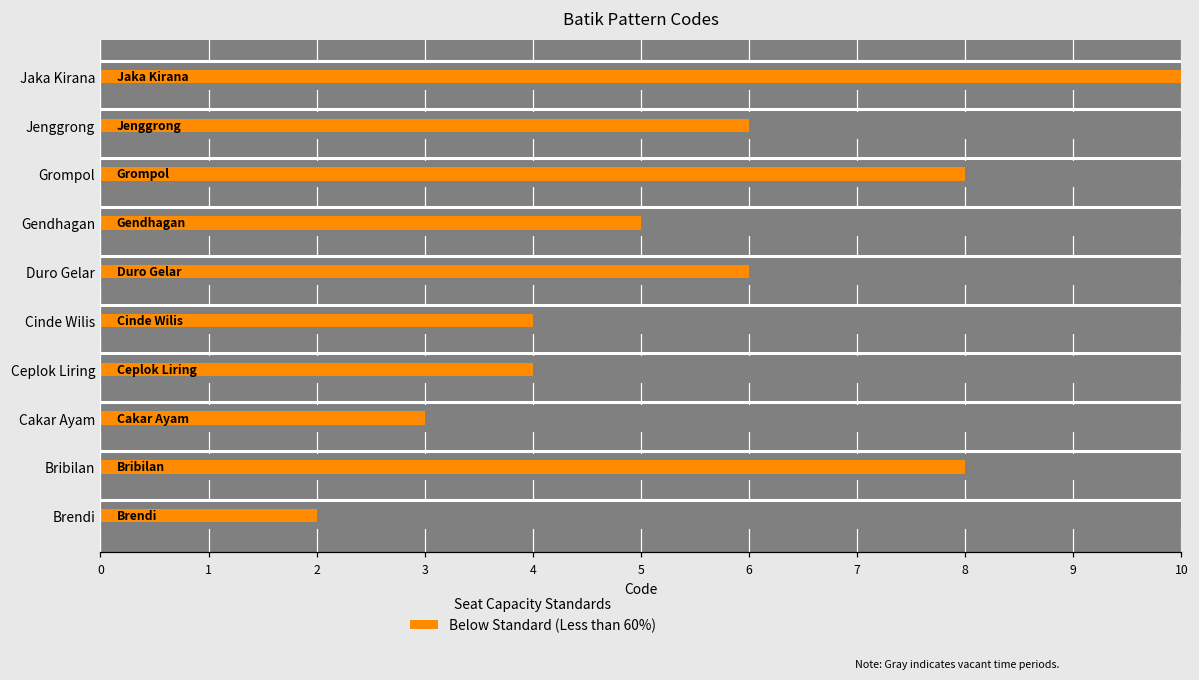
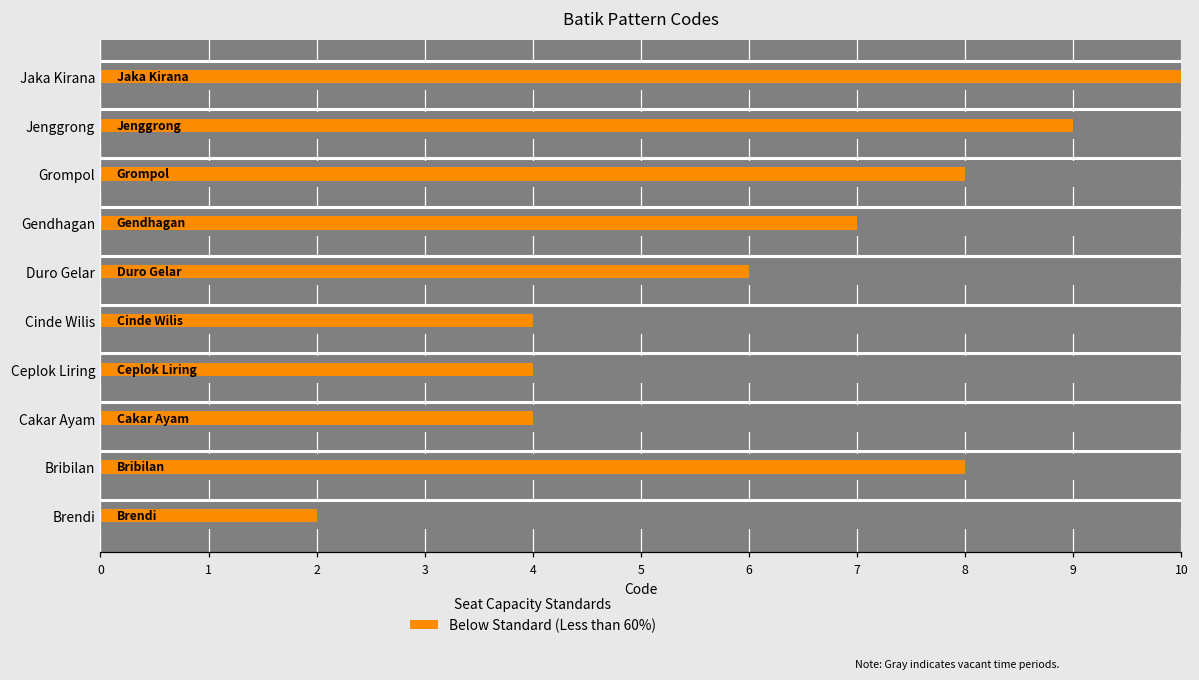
Below Standard (Less than 60%), Jenggrong: 6 -> 9
Below Standard (Less than 60%), Gendhagan: 5 -> 7
Below Standard (Less than 60%), Cakar Ayam: 3 -> 4
